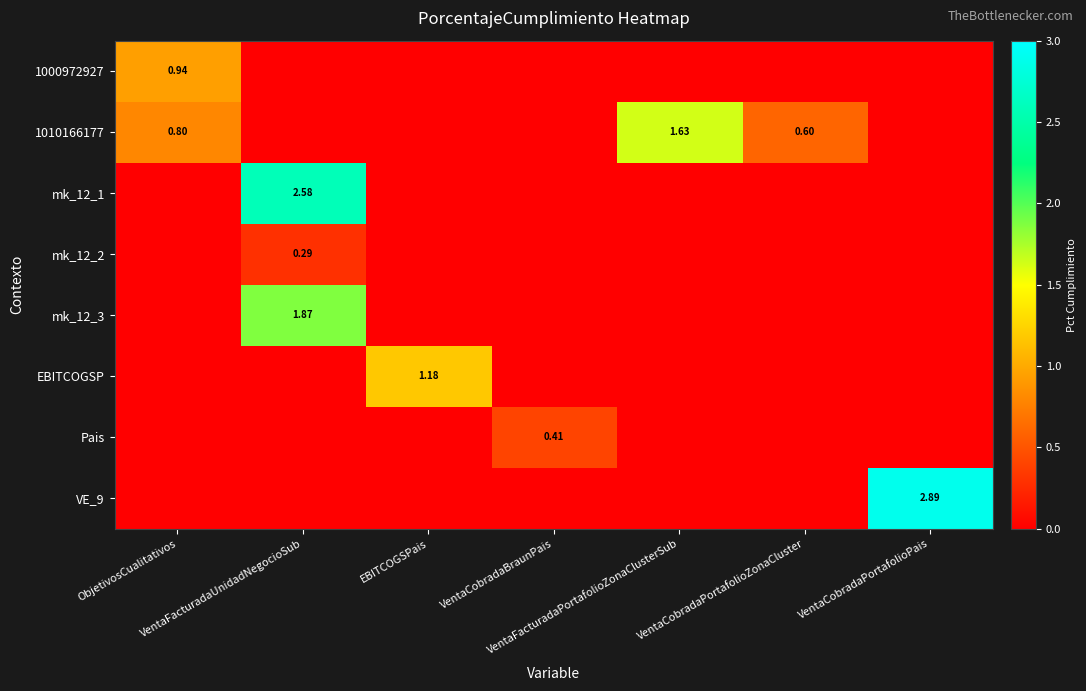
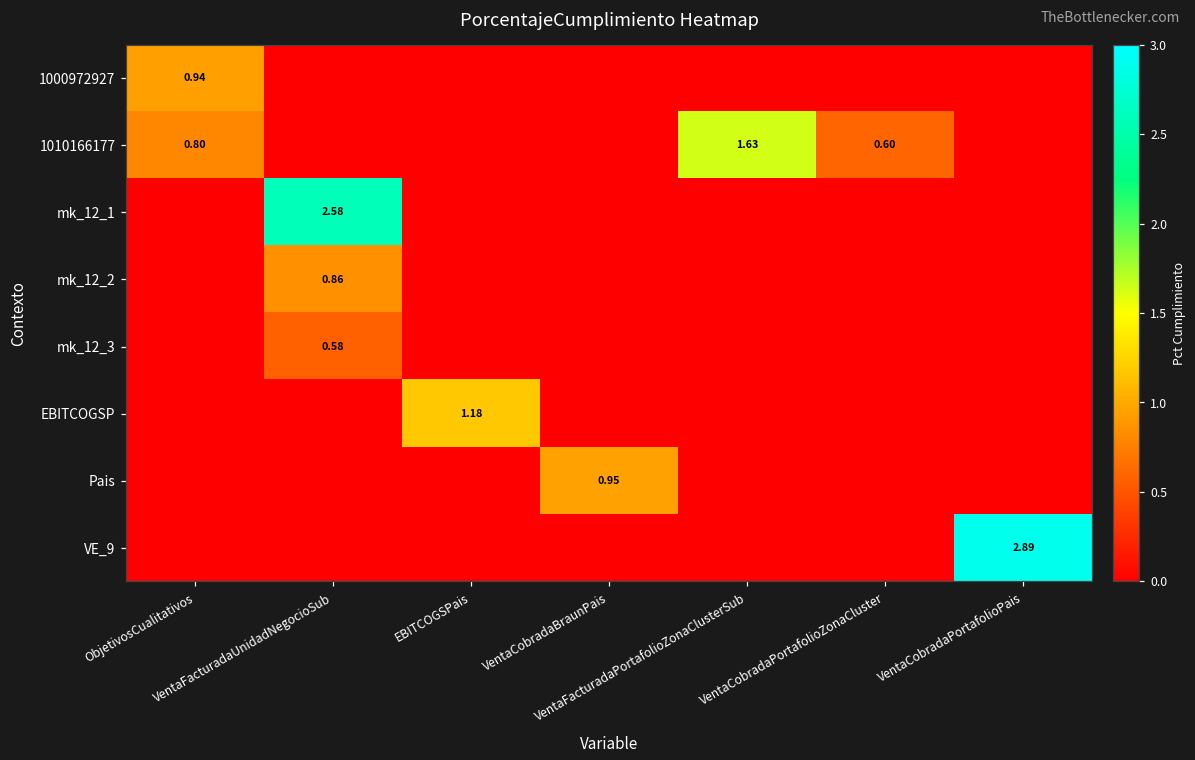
mk_12_2, VentaFacturadaUnidadNegocioSub: 0.29 -> 0.86
mk_12_3, VentaFacturadaUnidadNegocioSub: 1.87 -> 0.58
Pais, VentaCobradaBraunPais: 0.41 -> 0.95
